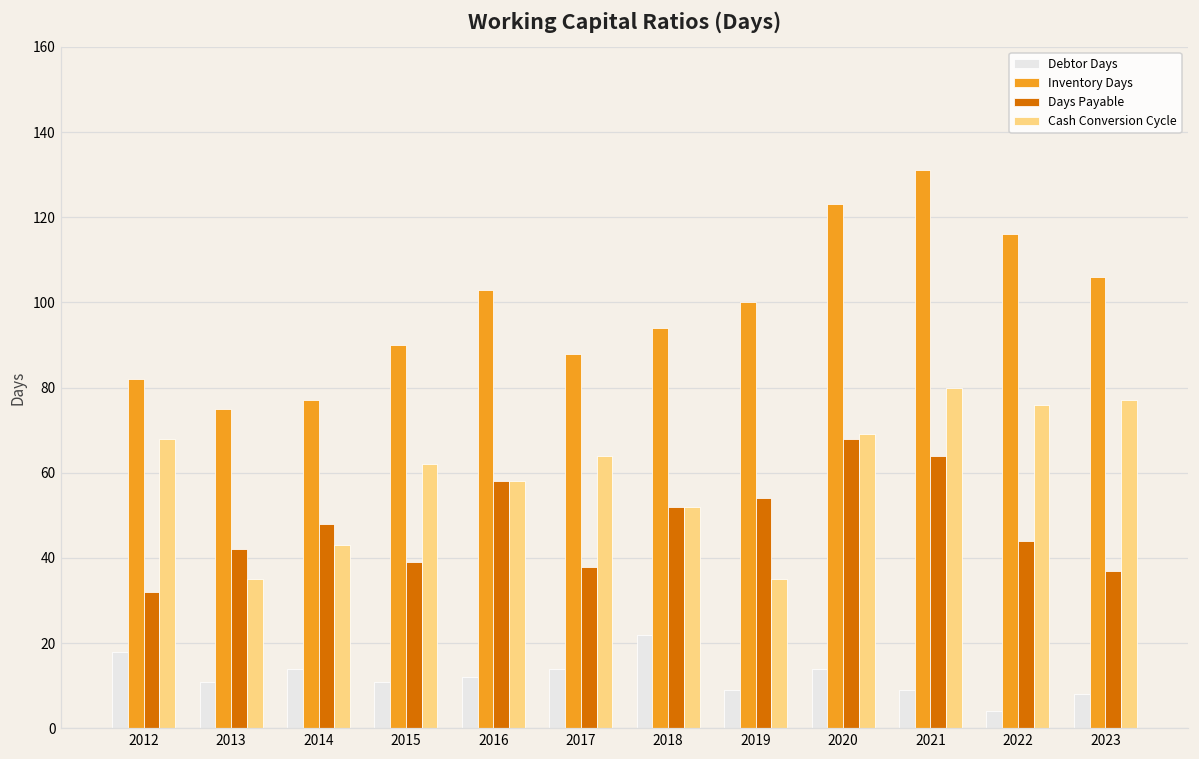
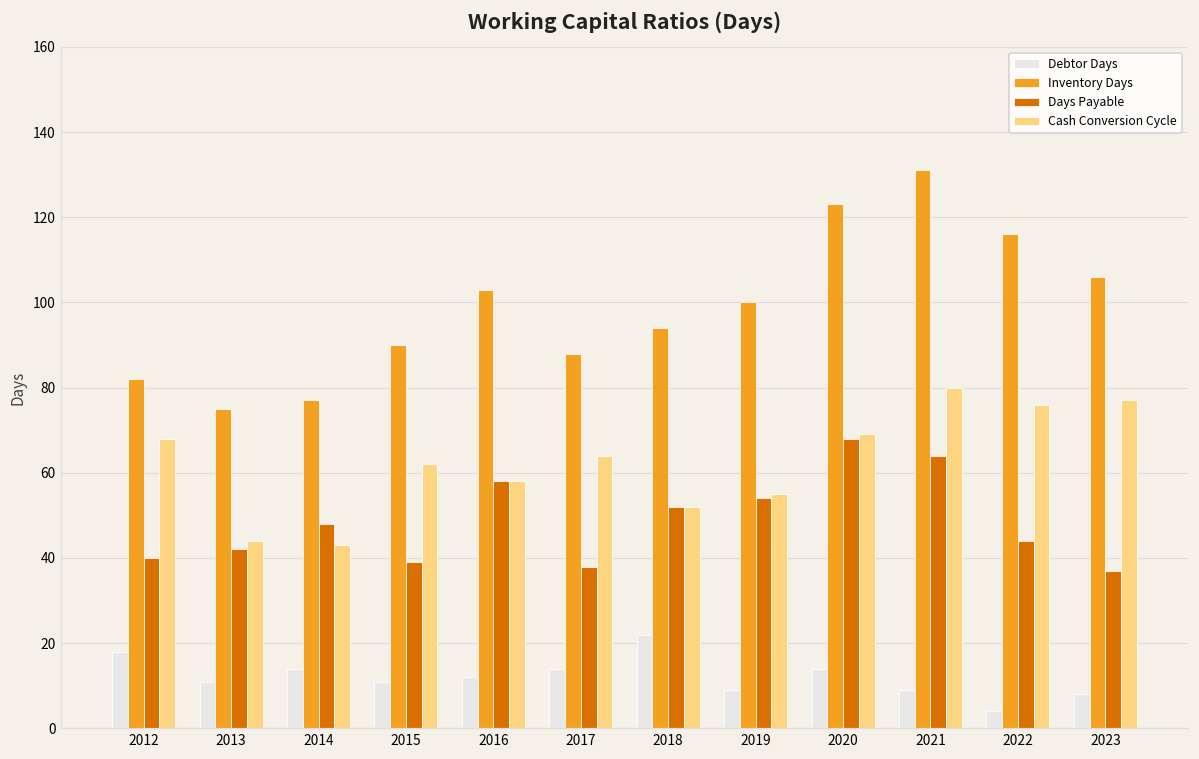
Days Payable, 2012: 32 -> 40
Cash Conversion Cycle, 2013: 35 -> 44
Cash Conversion Cycle, 2019: 35 -> 55
